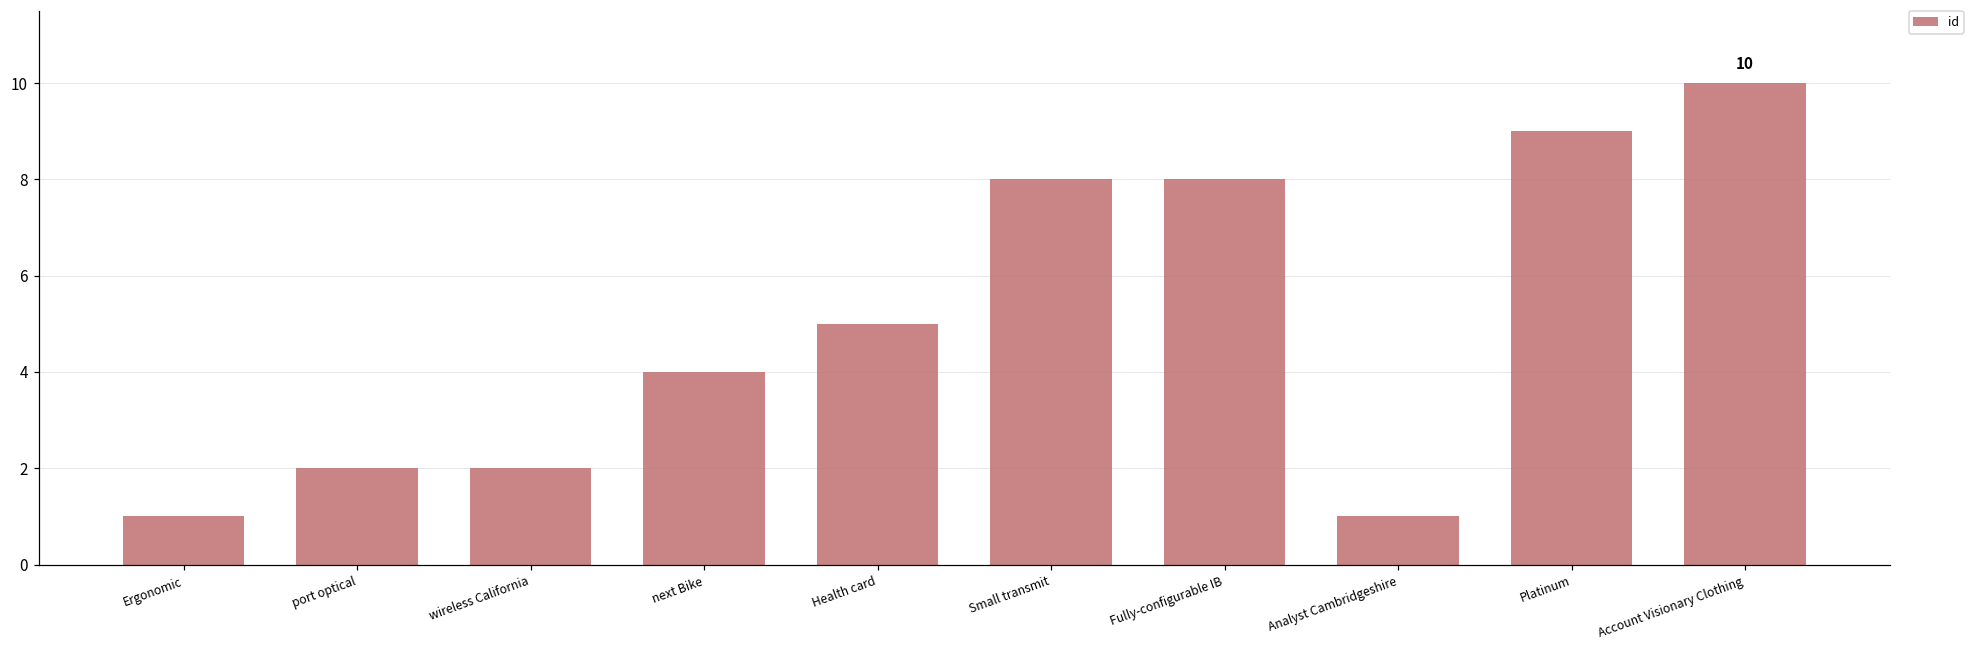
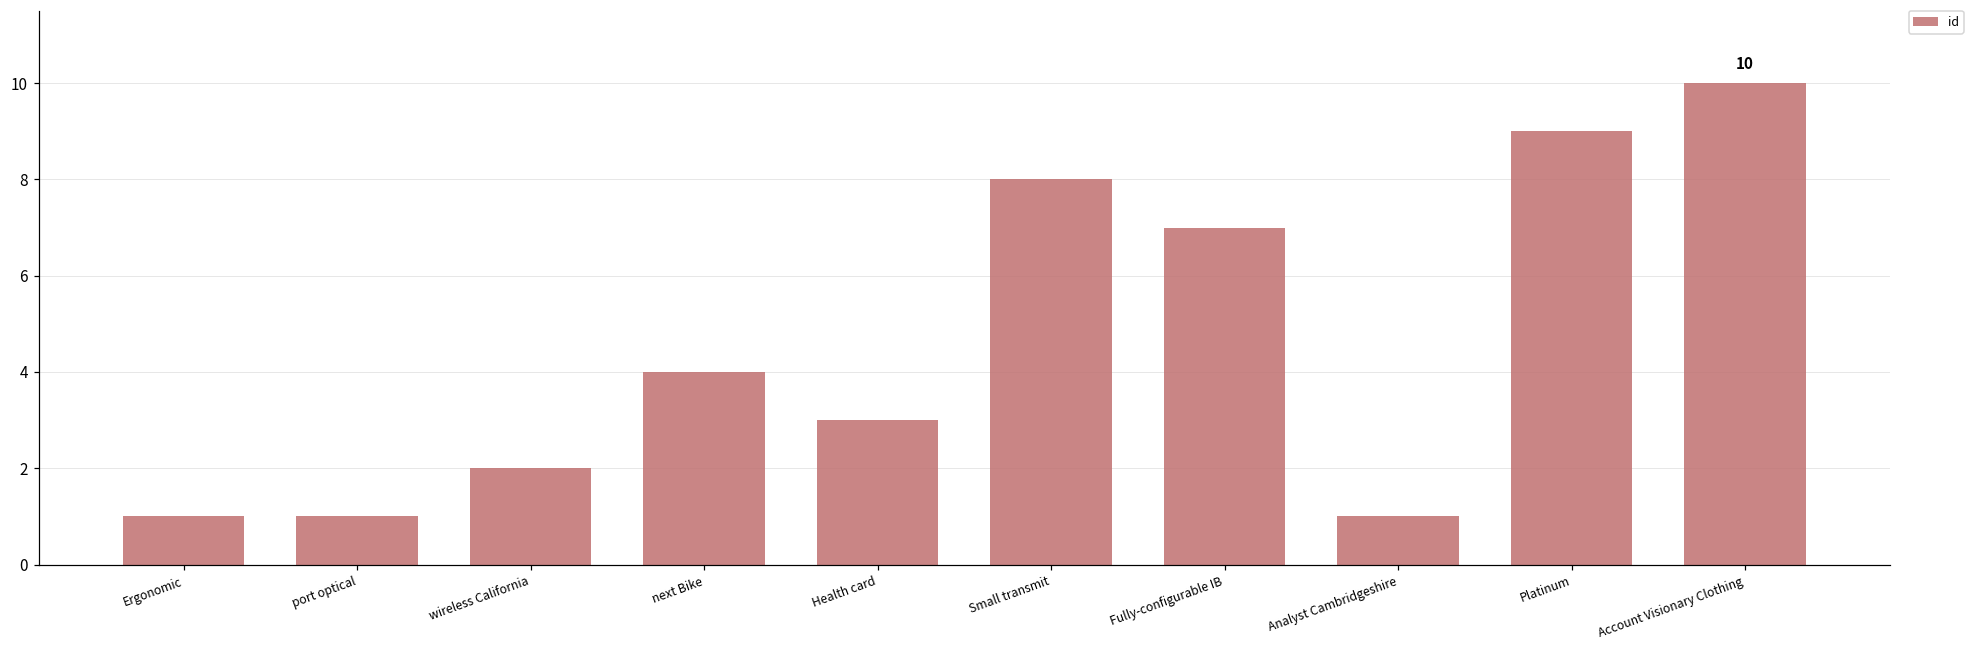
port optical: 2 -> 1
Health card: 5 -> 3
Fully-configurable IB: 8 -> 7
